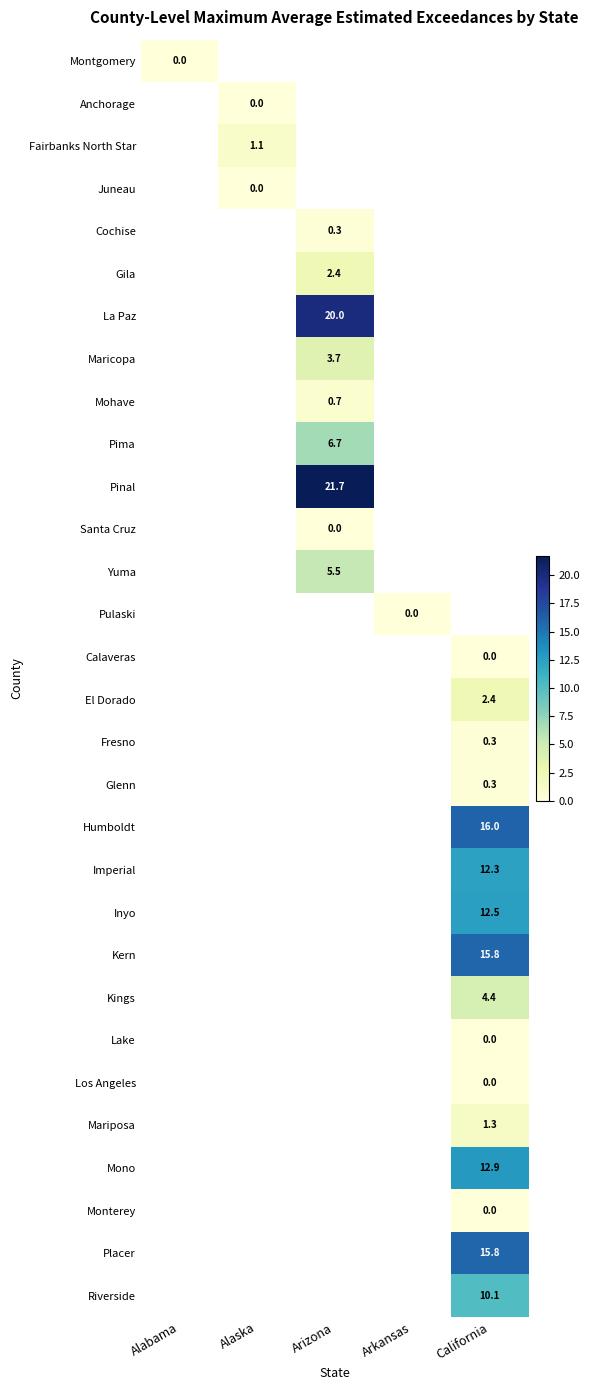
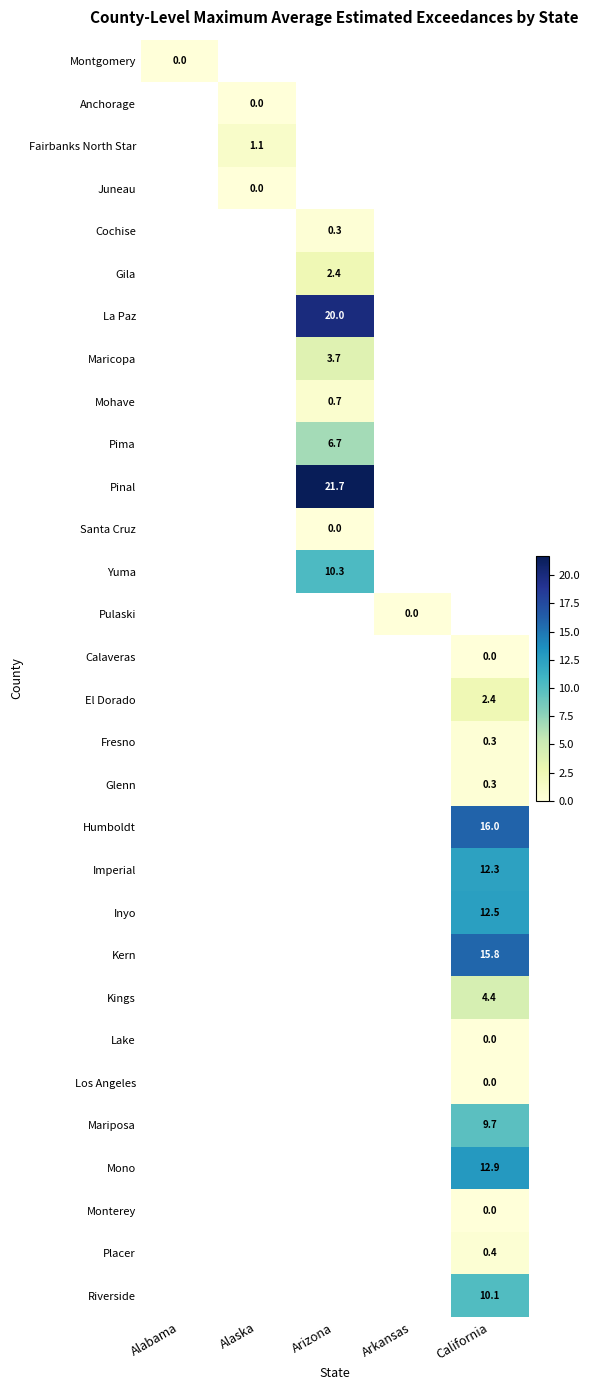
Yuma, Arizona: 5.5 -> 10.3
Mariposa, California: 1.3 -> 9.7
Placer, California: 15.8 -> 0.4
